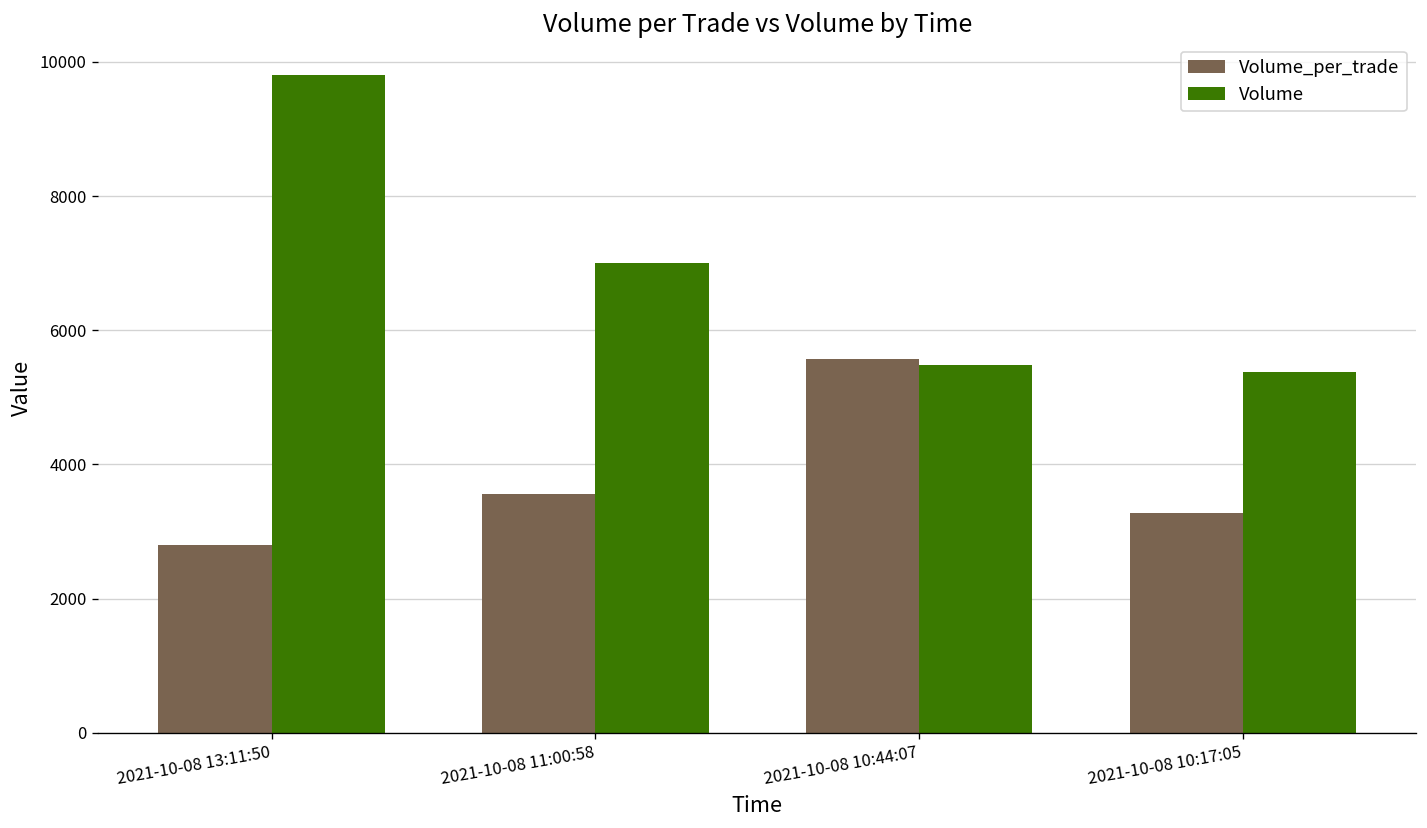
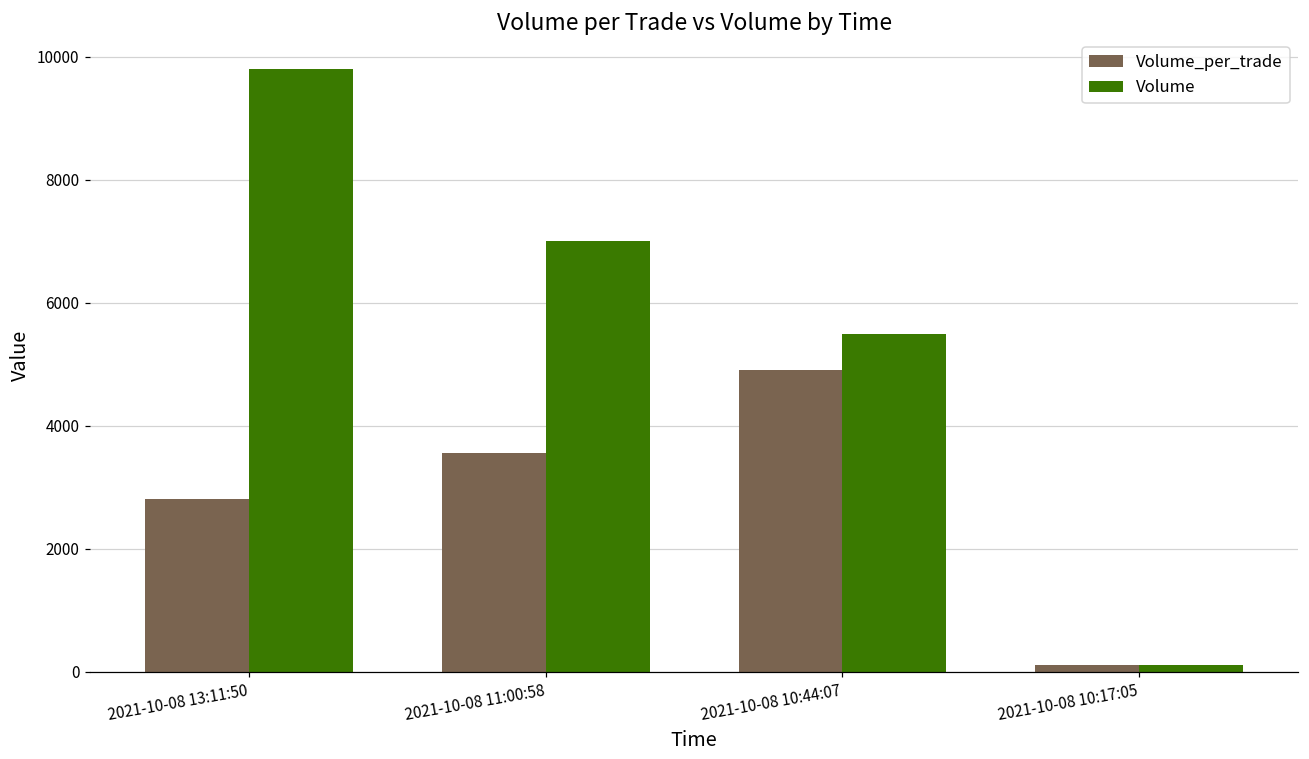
Volume_per_trade, 2021-10-08 10:44:07: 5600 -> 4900
Volume_per_trade, 2021-10-08 10:17:05: 3300 -> 100
Volume, 2021-10-08 10:17:05: 5400 -> 100
